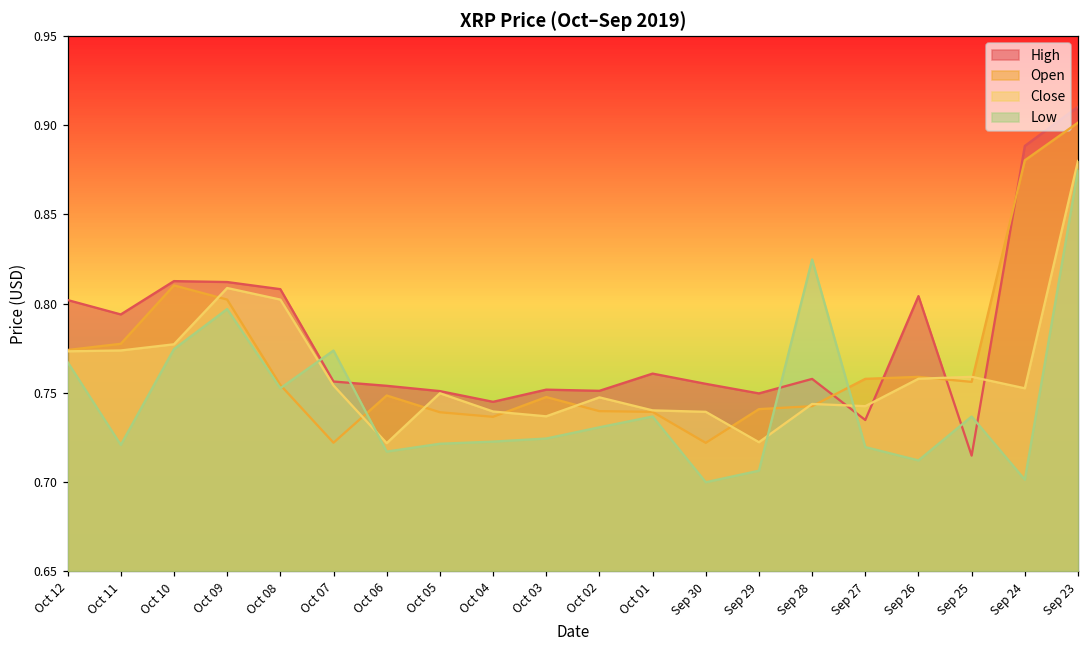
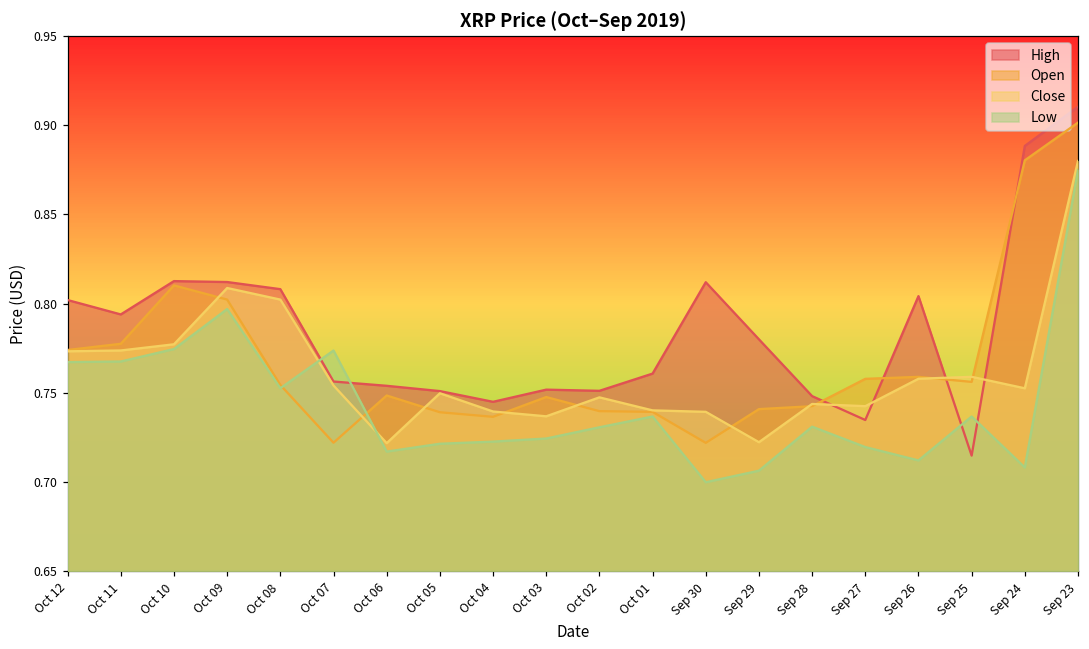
Low, Oct 11: 0.721 -> 0.768
High, Sep 30: 0.755 -> 0.812
High, Sep 29: 0.750 -> 0.780
High, Sep 28: 0.758 -> 0.748
Low, Sep 28: 0.825 -> 0.731
Low, Sep 24: 0.701 -> 0.708
